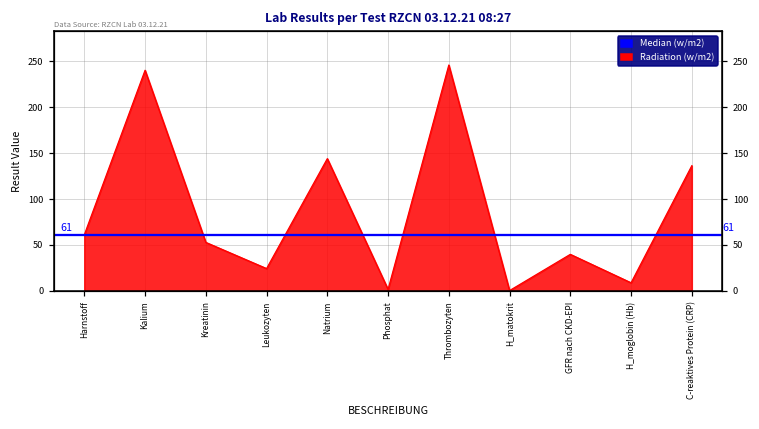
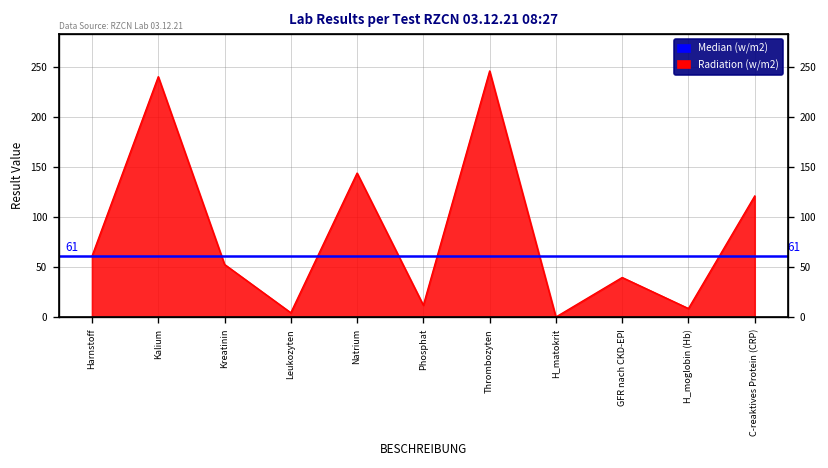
Leukozyten: 20 -> 0
Phosphat: 0 -> 10
C-reaktives Protein (CRP): 140 -> 120
